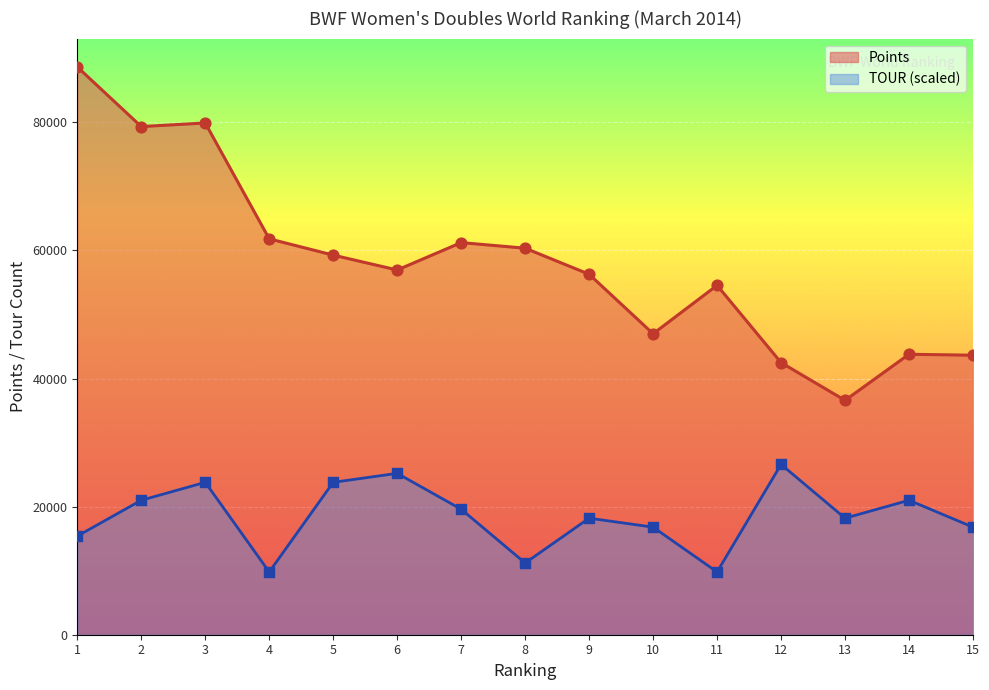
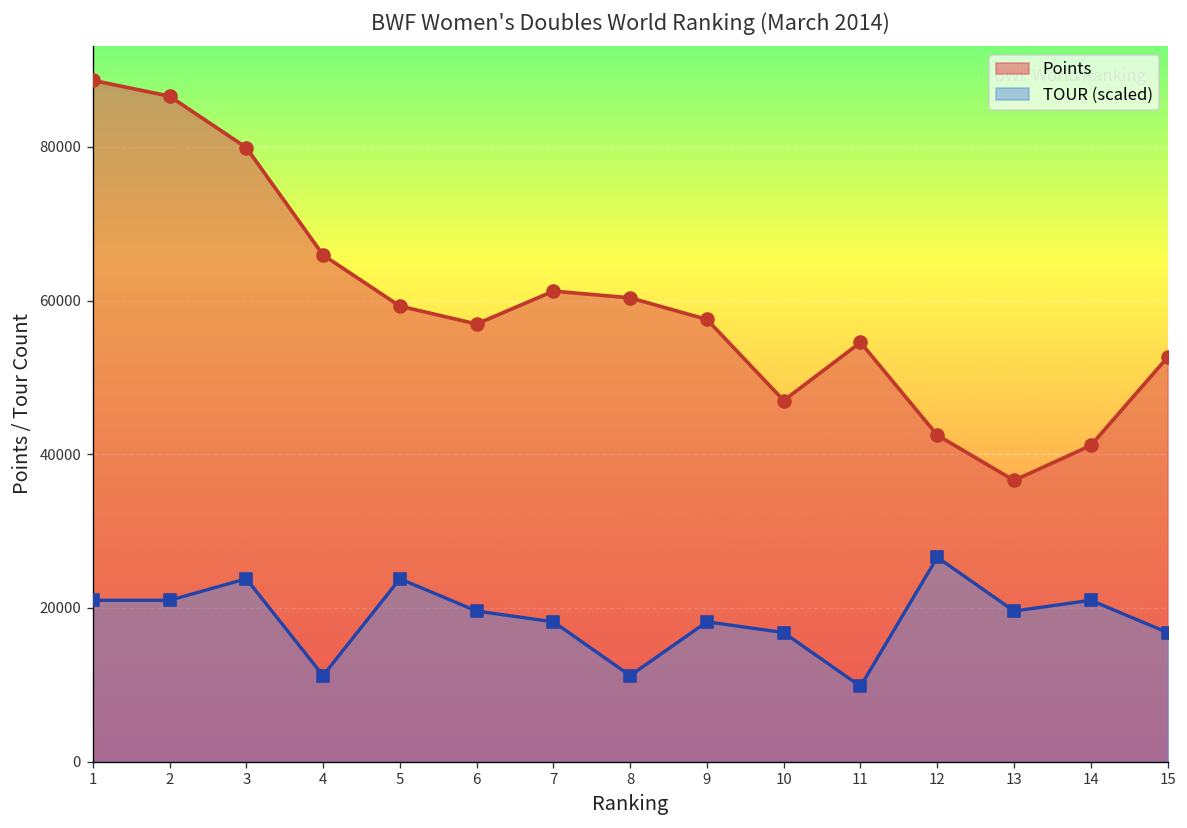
TOUR (scaled), 1: 15000 -> 21000
Points, 2: 79000 -> 87000
Points, 4: 62000 -> 66000
TOUR (scaled), 4: 10000 -> 11000
TOUR (scaled), 6: 25000 -> 20000
TOUR (scaled), 7: 20000 -> 18000
Points, 9: 56000 -> 58000
TOUR (scaled), 13: 18000 -> 20000
Points, 14: 44000 -> 41000
Points, 15: 44000 -> 53000
